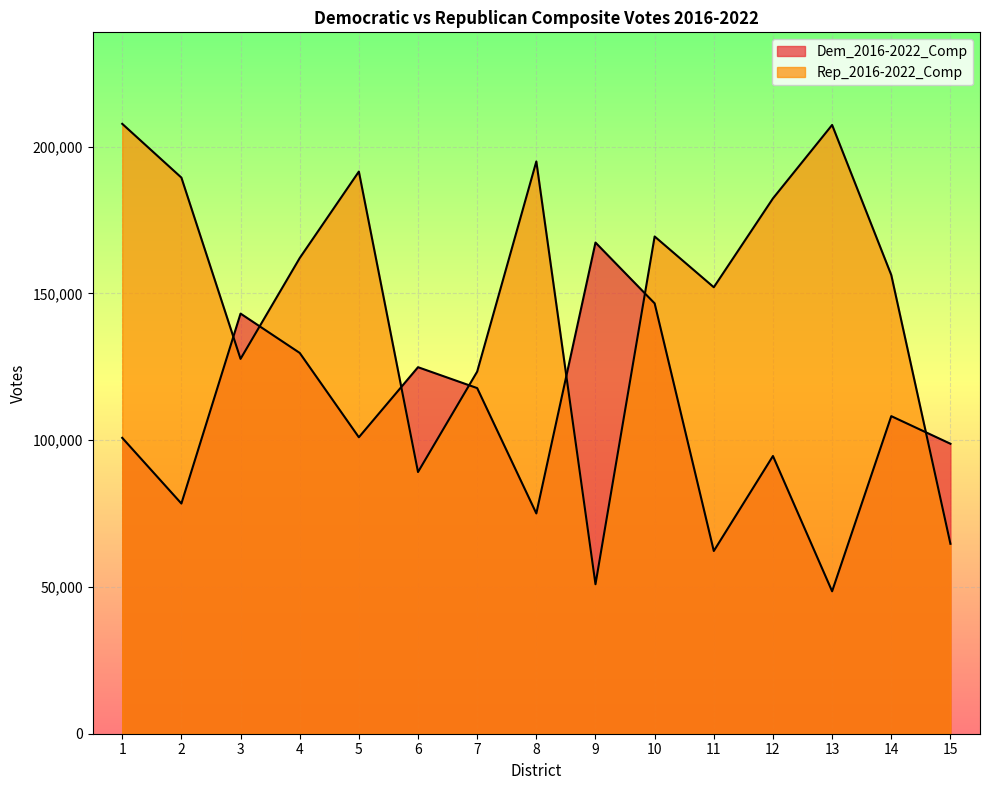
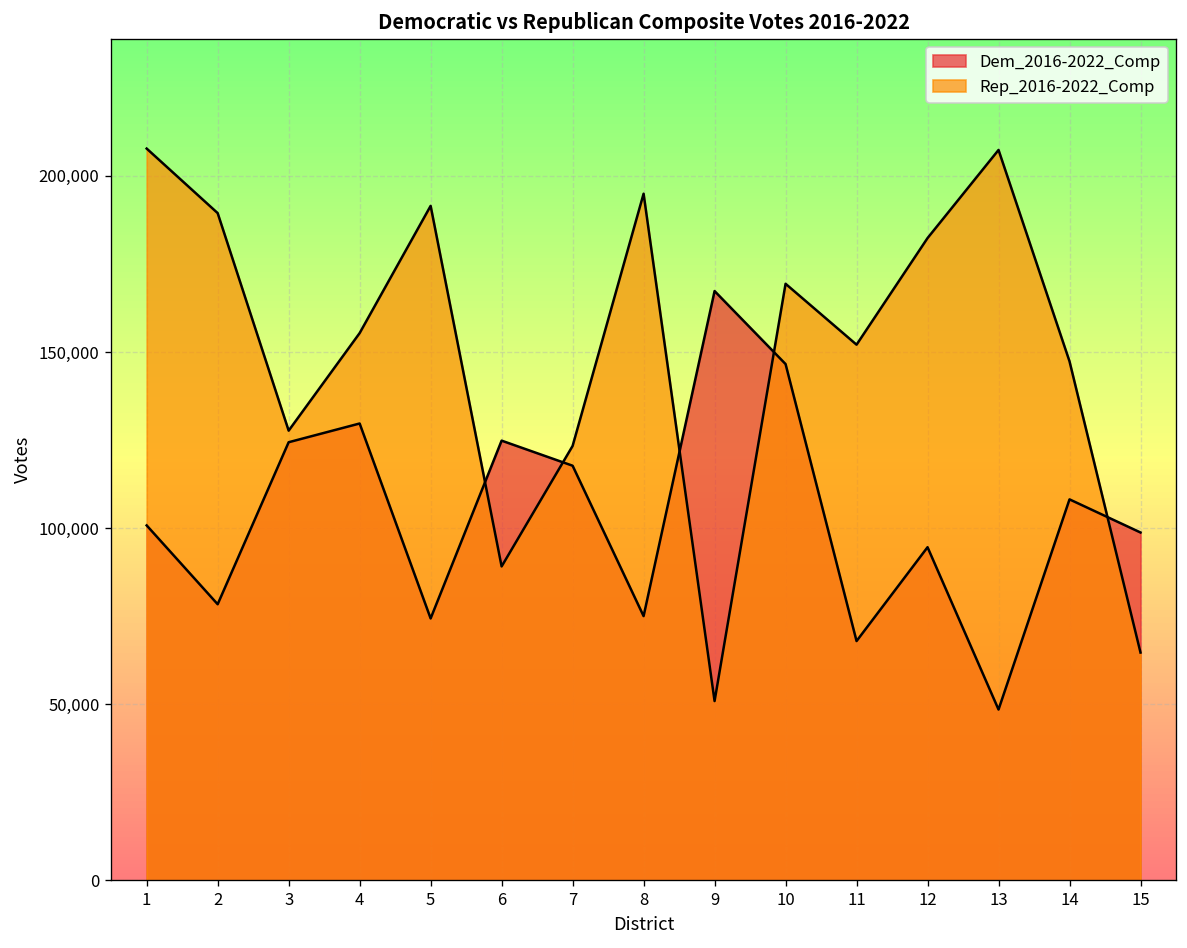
Dem_2016-2022_Comp, 3: 143,000 -> 124,000
Rep_2016-2022_Comp, 4: 162,000 -> 155,000
Dem_2016-2022_Comp, 5: 101,000 -> 74,000
Dem_2016-2022_Comp, 11: 62,000 -> 68,000
Rep_2016-2022_Comp, 14: 156,000 -> 147,000
